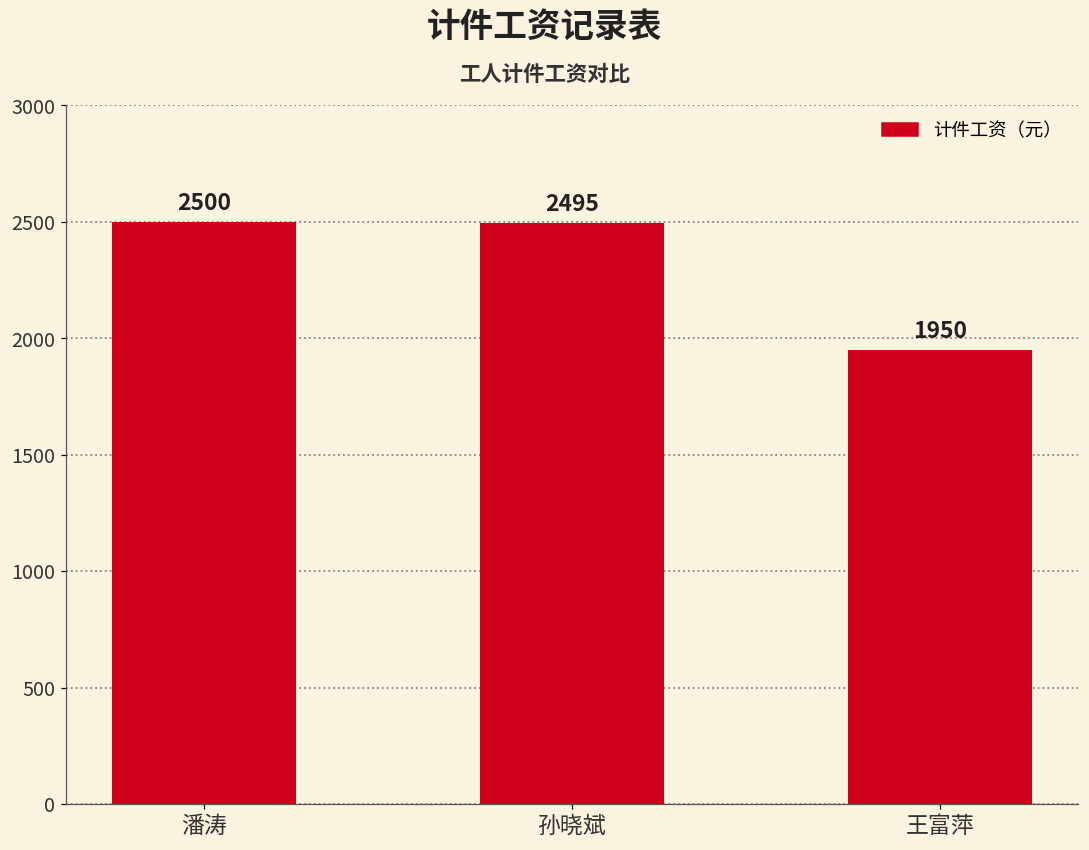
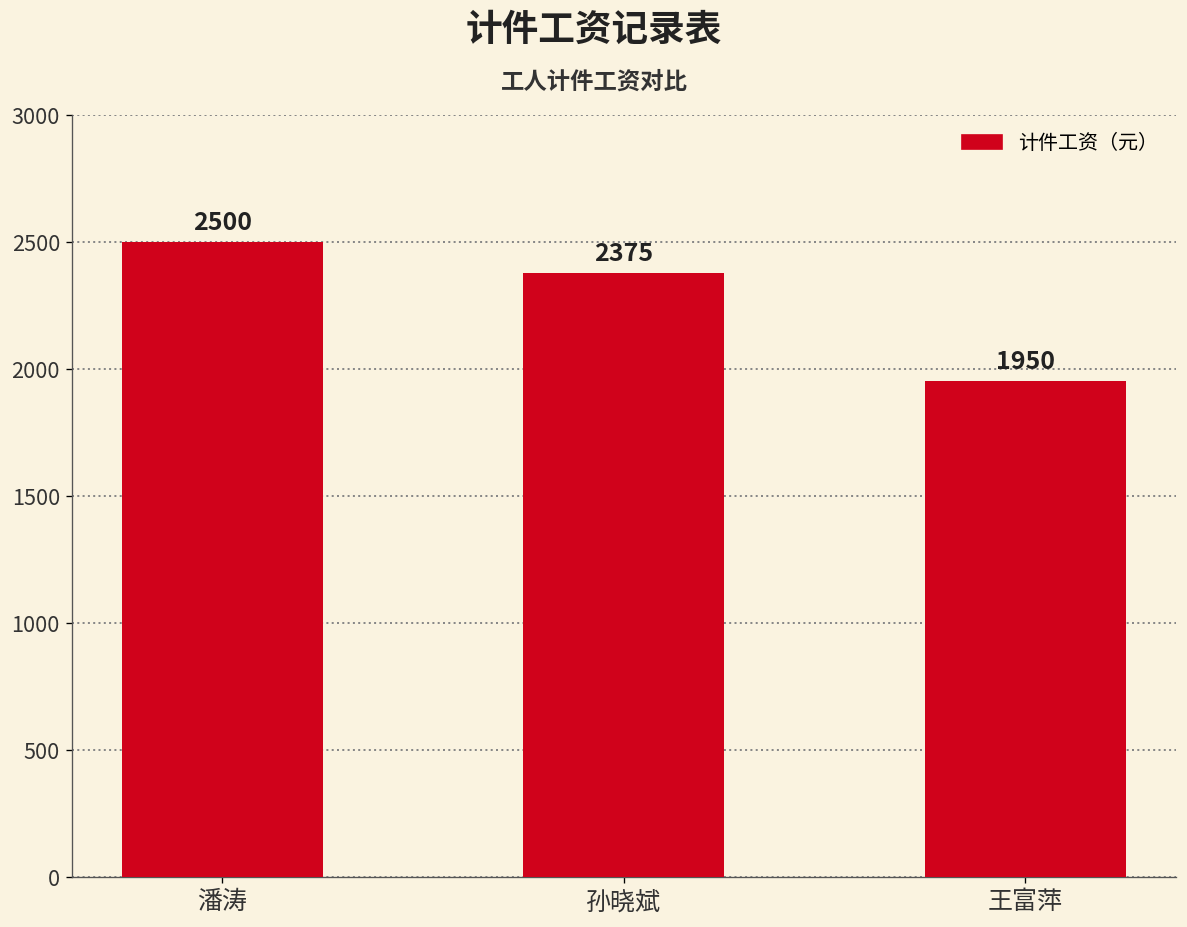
孙晓斌: 2495 -> 2375
